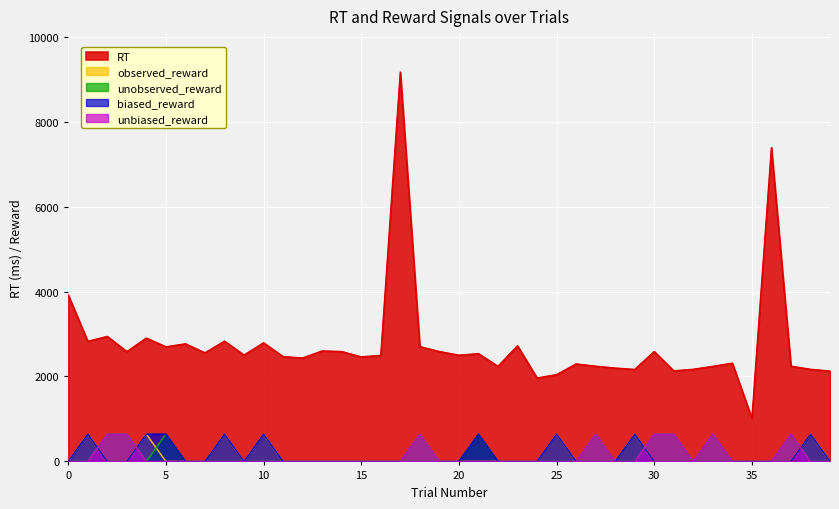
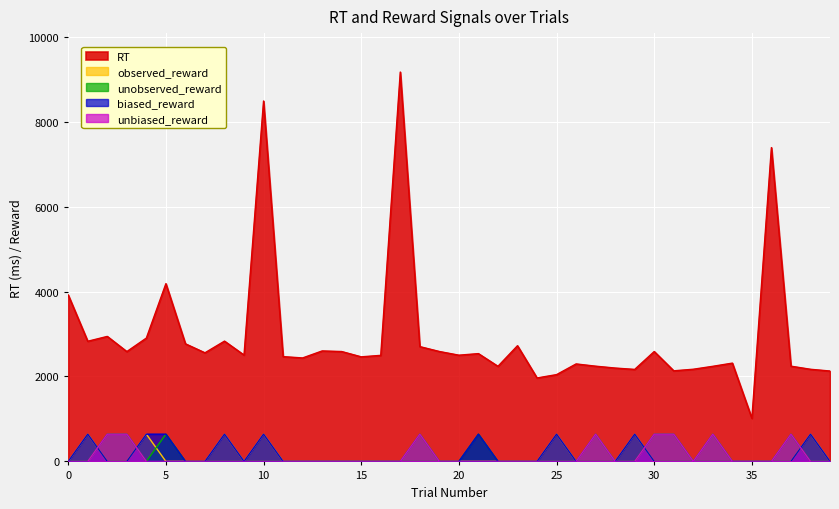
RT, 5: 2700 -> 4200
RT, 10: 2800 -> 8500
